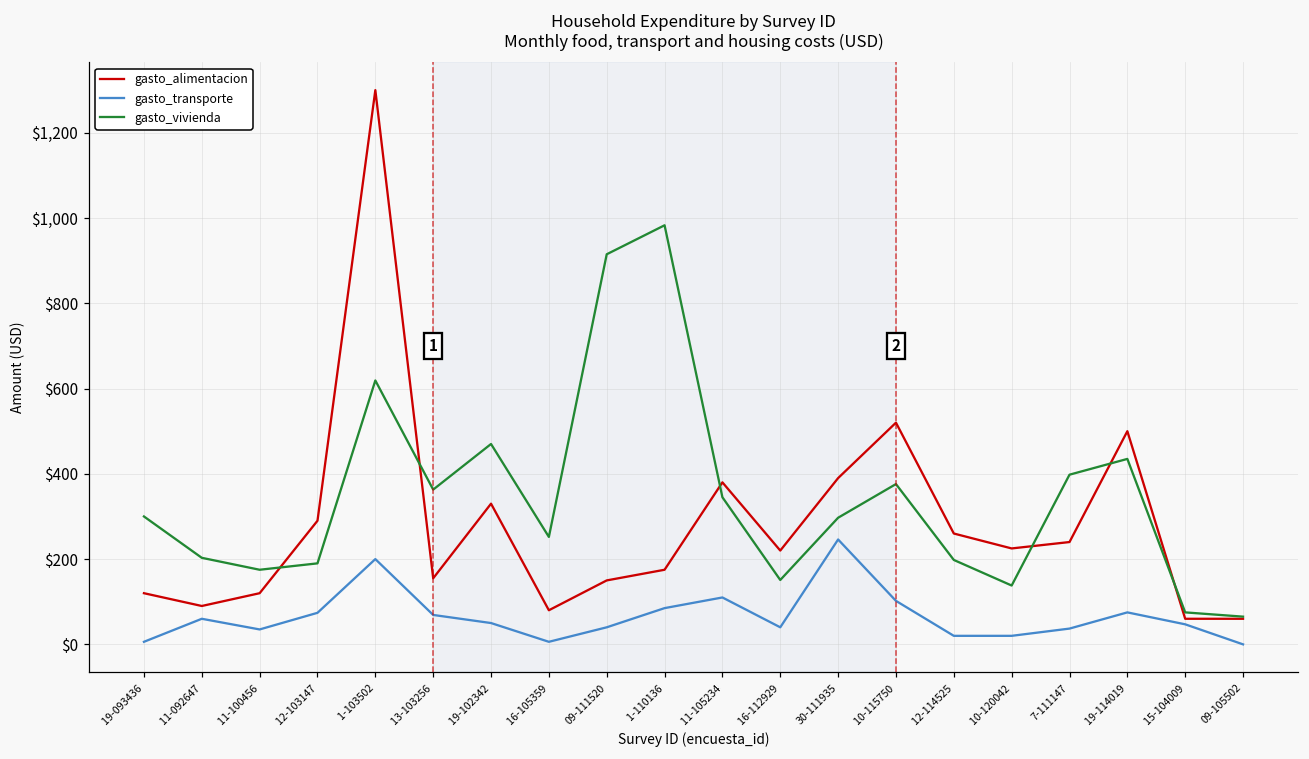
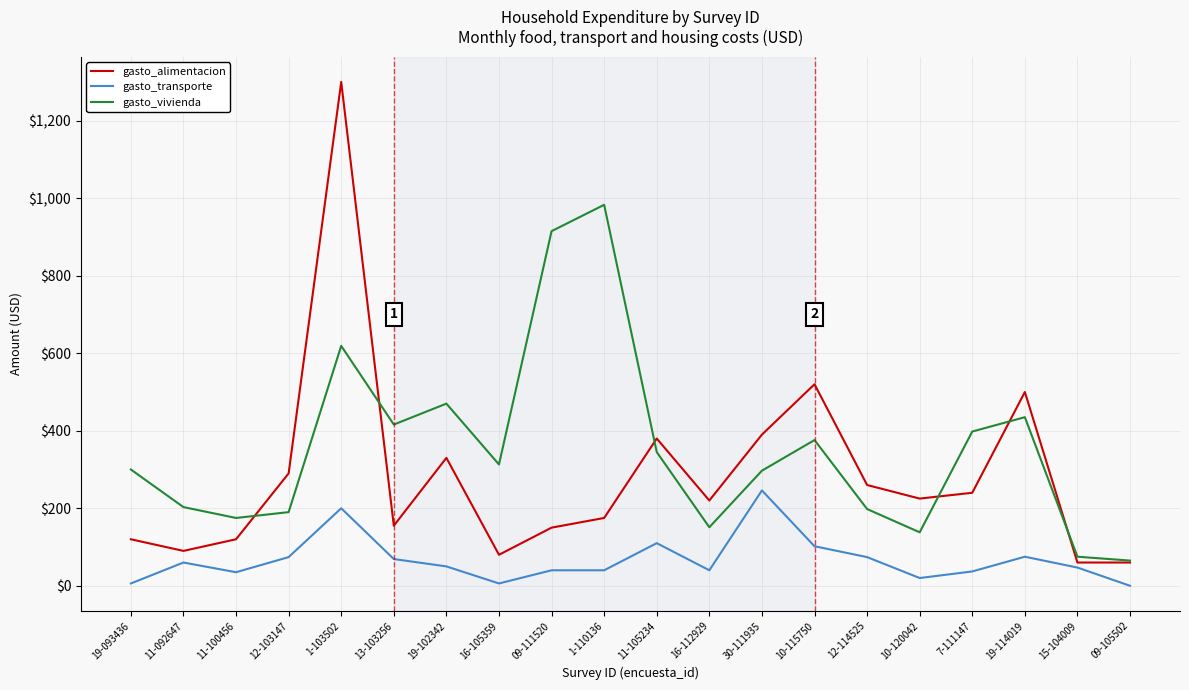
gasto_vivienda, 13-103256: $360 -> $420
gasto_vivienda, 16-105359: $250 -> $310
gasto_transporte, 1-110136: $90 -> $40
gasto_transporte, 12-114525: $20 -> $70
